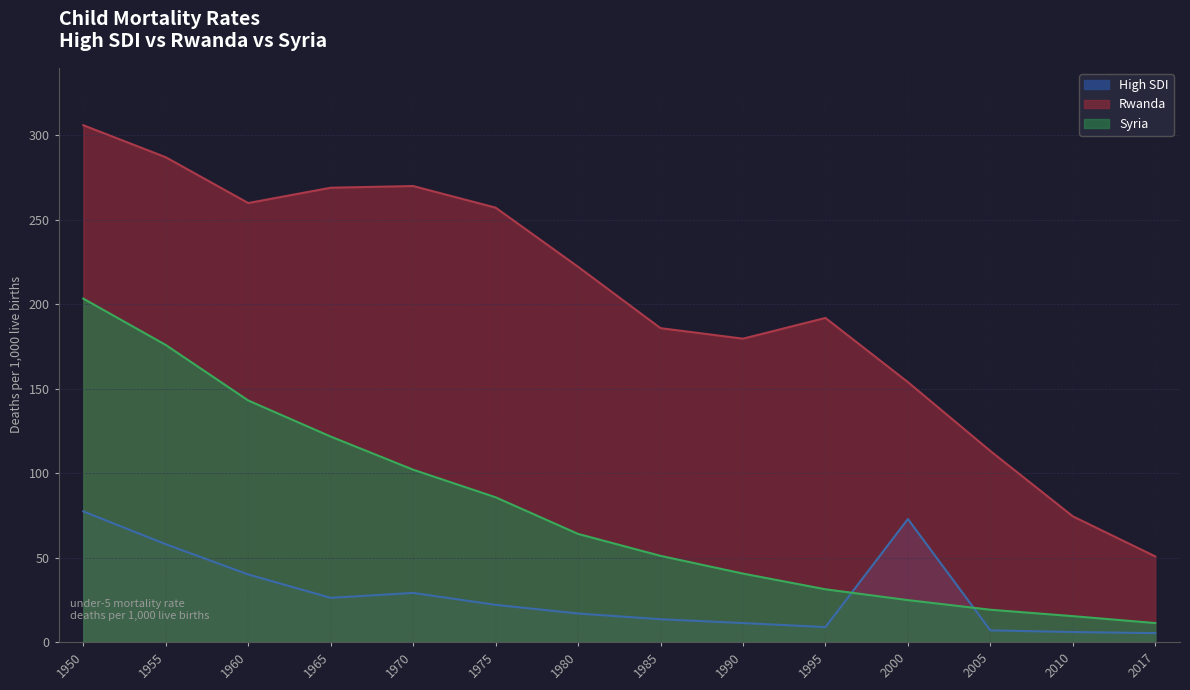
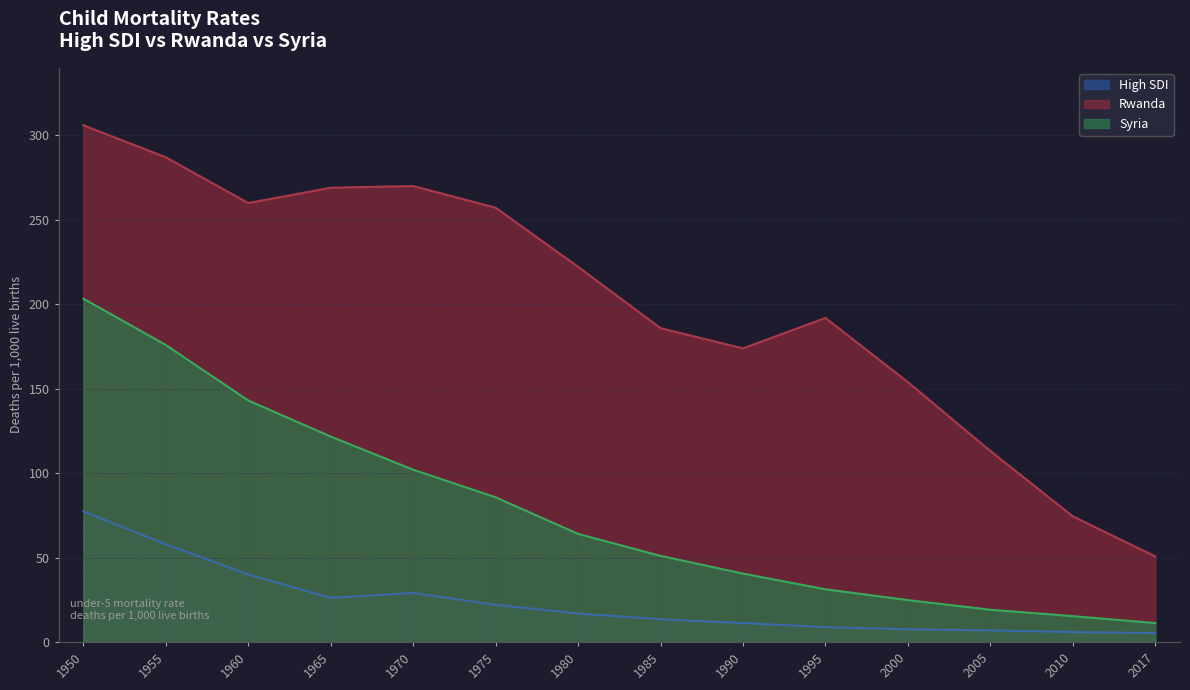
Rwanda, 1990: 180 -> 174
High SDI, 2000: 73 -> 8
